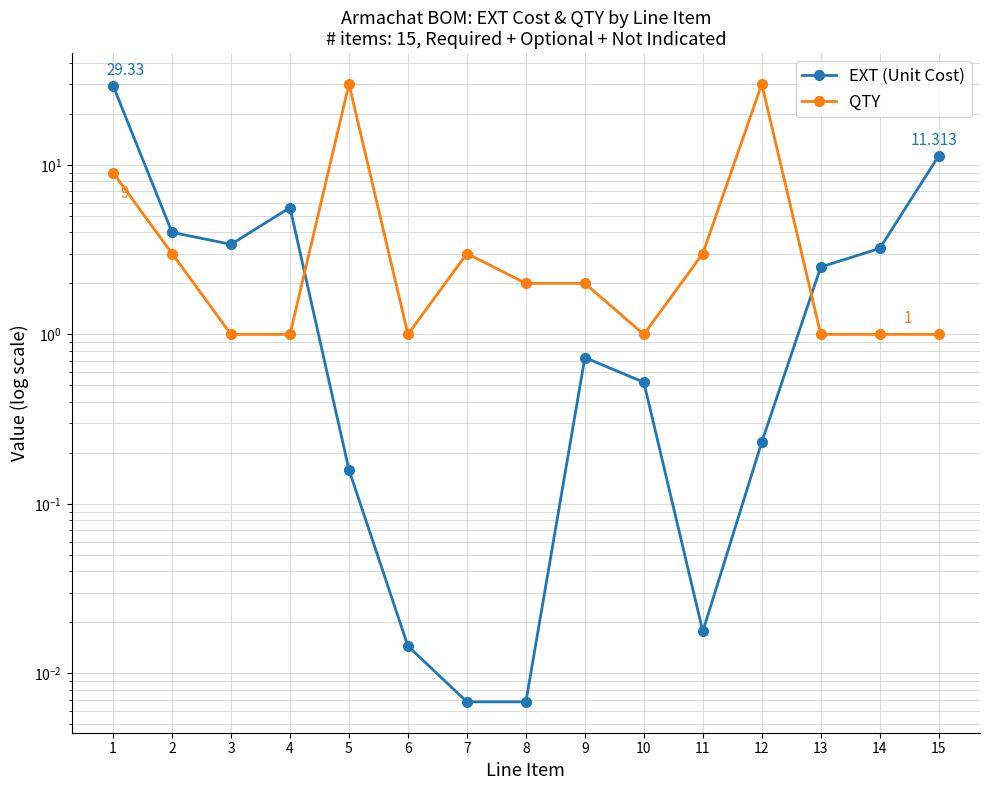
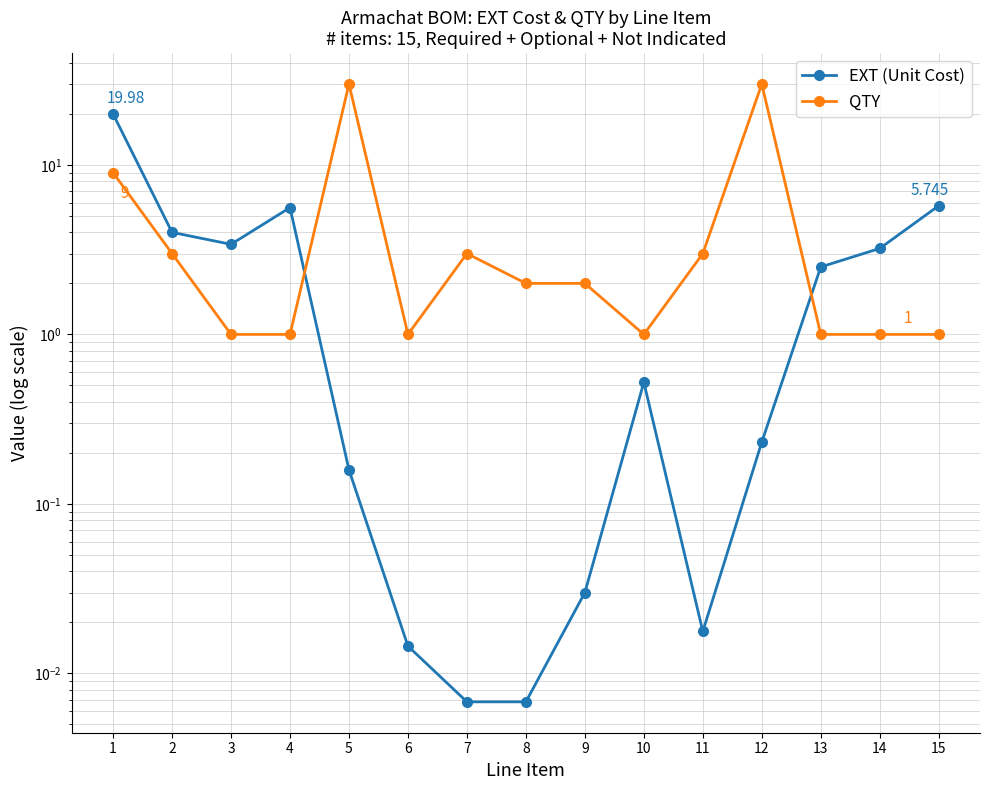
EXT (Unit Cost), 1: 29.33 -> 19.98
EXT (Unit Cost), 9: 0.73 -> 0.03
EXT (Unit Cost), 15: 11.313 -> 5.745
